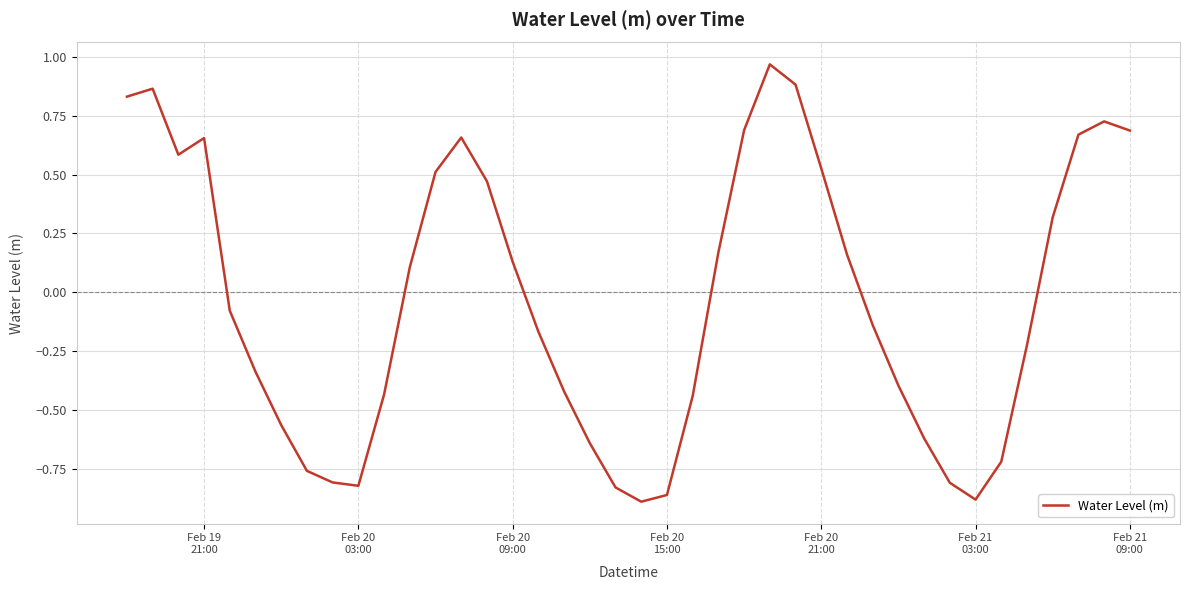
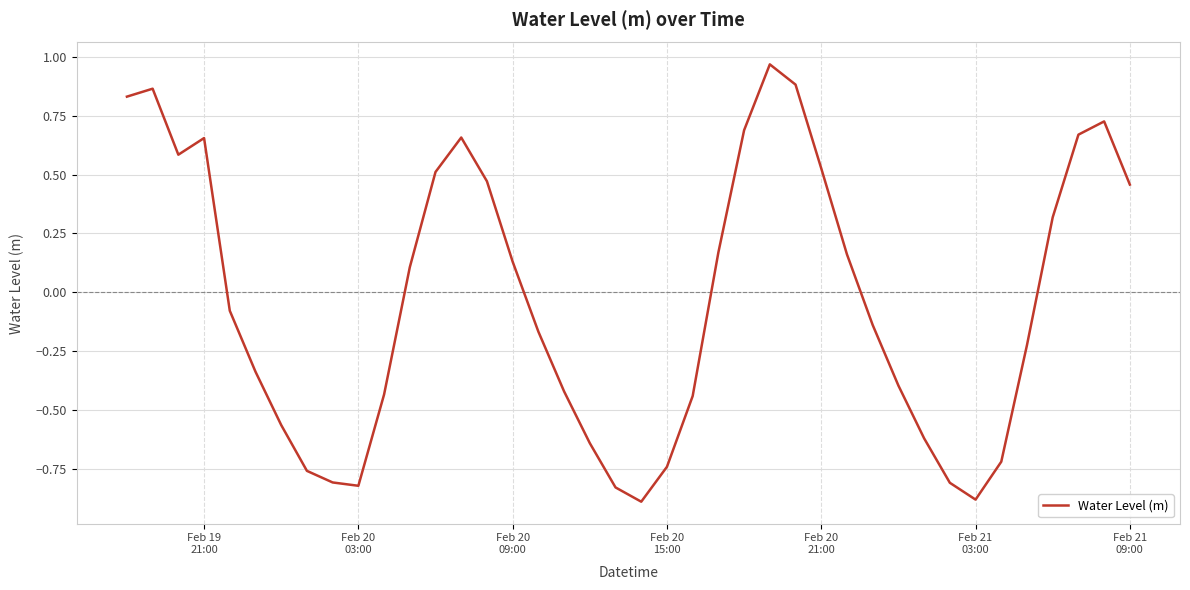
Feb 20 15:00: -0.86 -> -0.74
Feb 21 09:00: 0.69 -> 0.46
